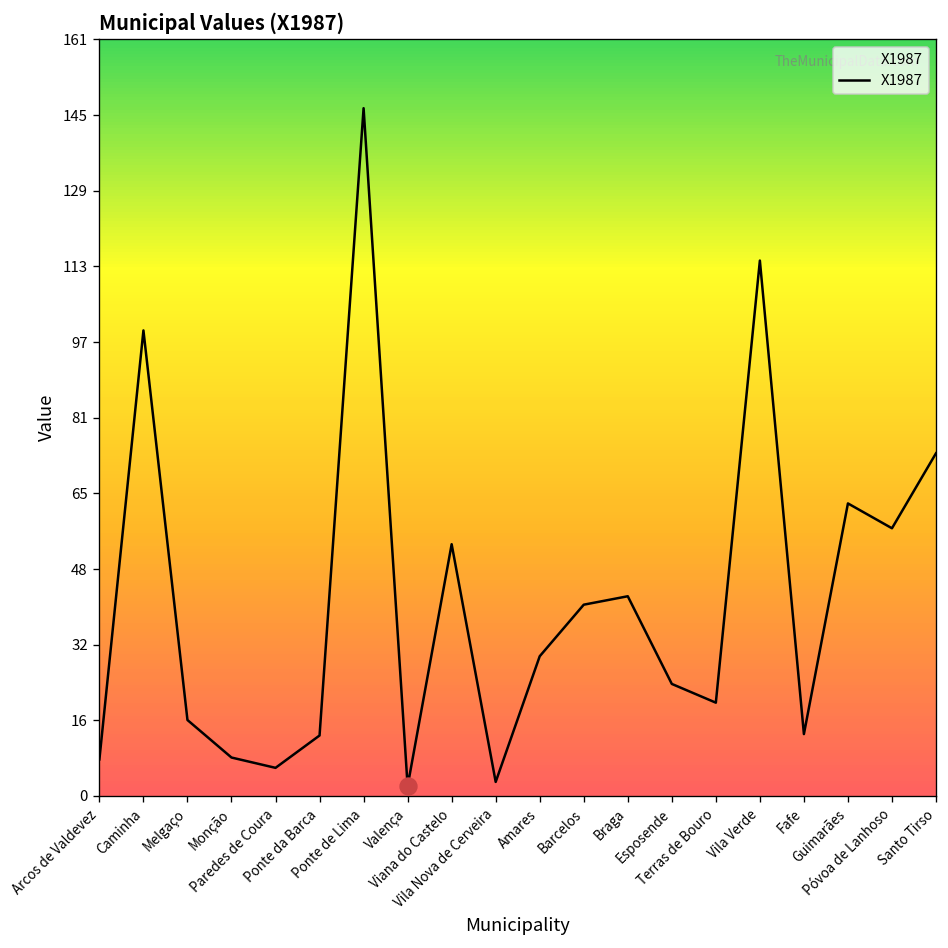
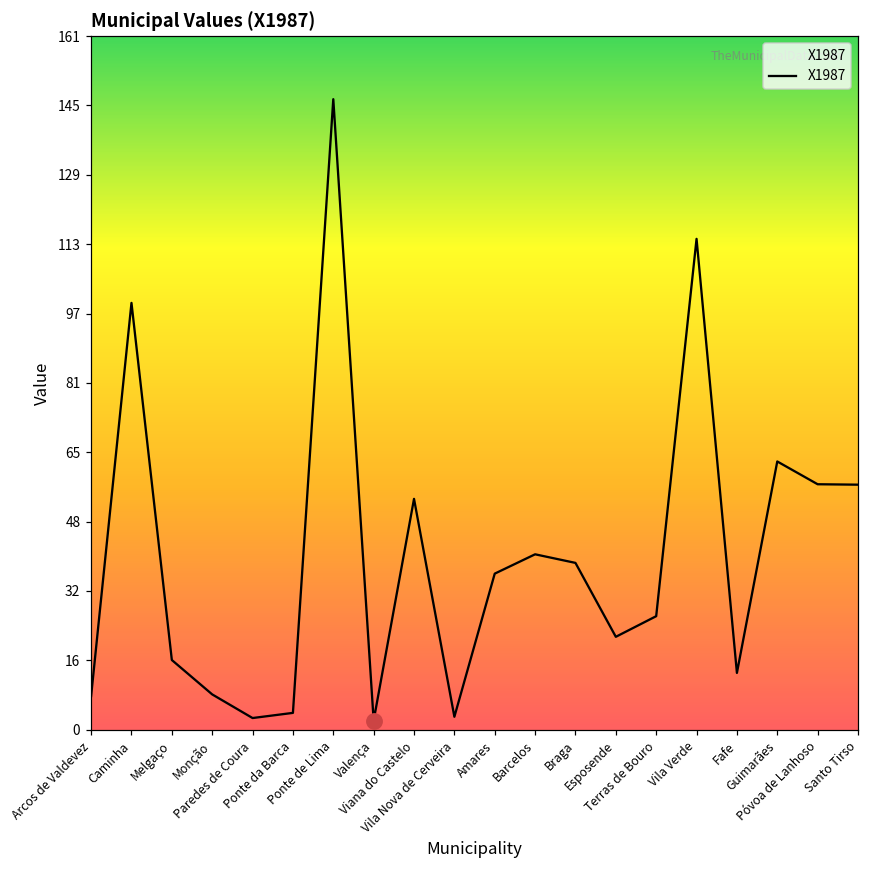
X1987, Paredes de Coura: 6 -> 3
X1987, Ponte da Barca: 13 -> 4
X1987, Amares: 30 -> 36
X1987, Braga: 43 -> 39
X1987, Esposende: 24 -> 22
X1987, Terras de Bouro: 20 -> 26
X1987, Santo Tirso: 73 -> 57
